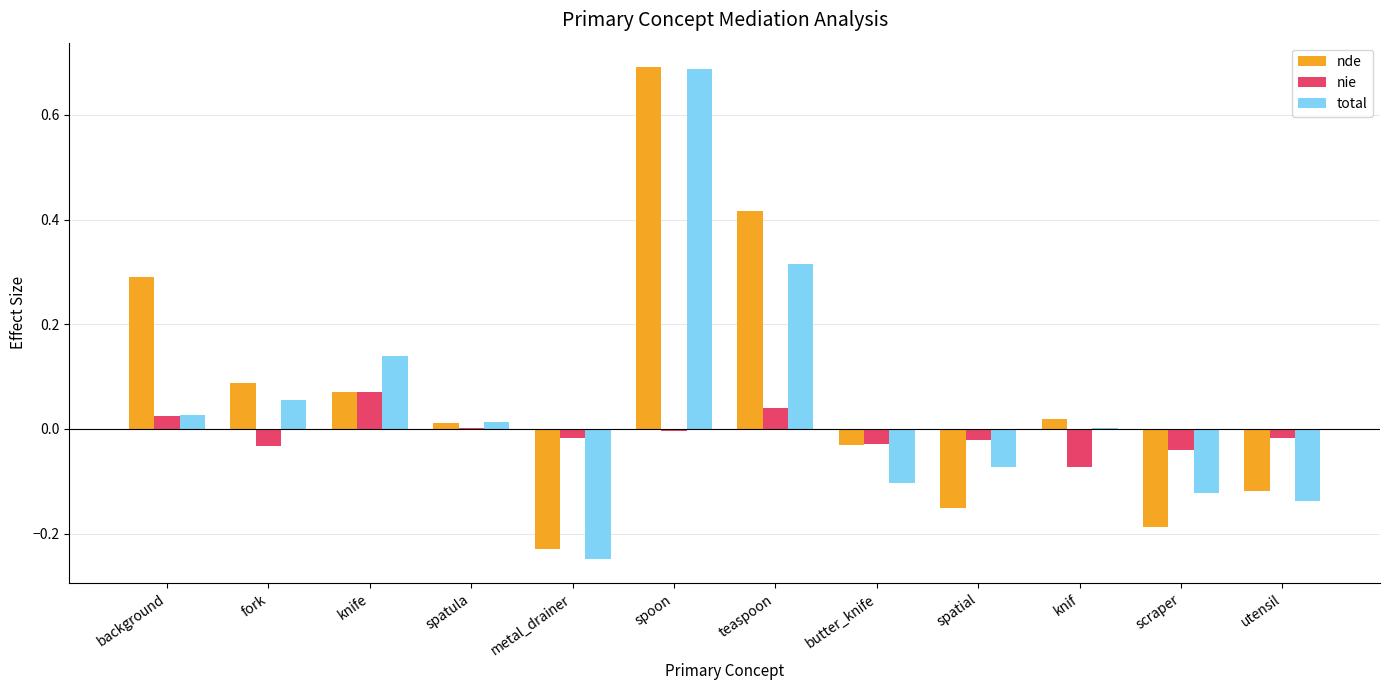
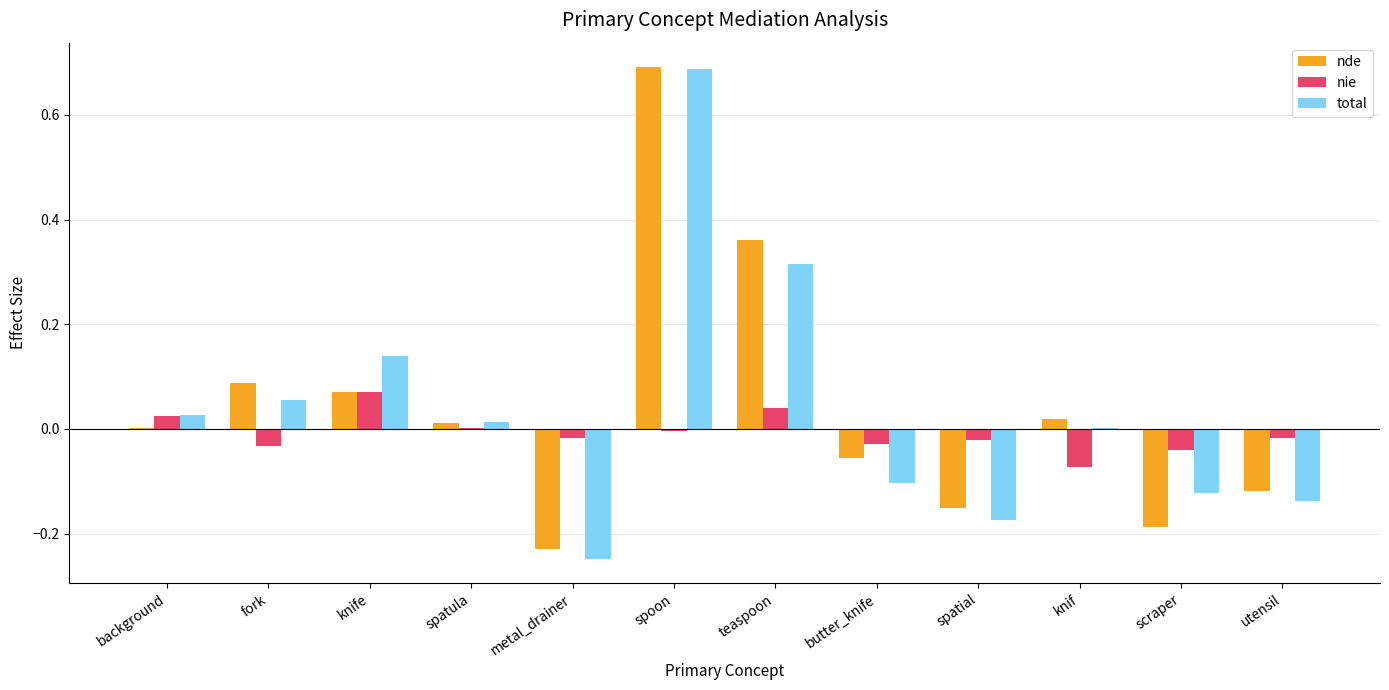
nde, background: 0.29 -> 0.00
nde, teaspoon: 0.42 -> 0.36
nde, butter_knife: -0.03 -> -0.05
total, spatial: -0.07 -> -0.17
